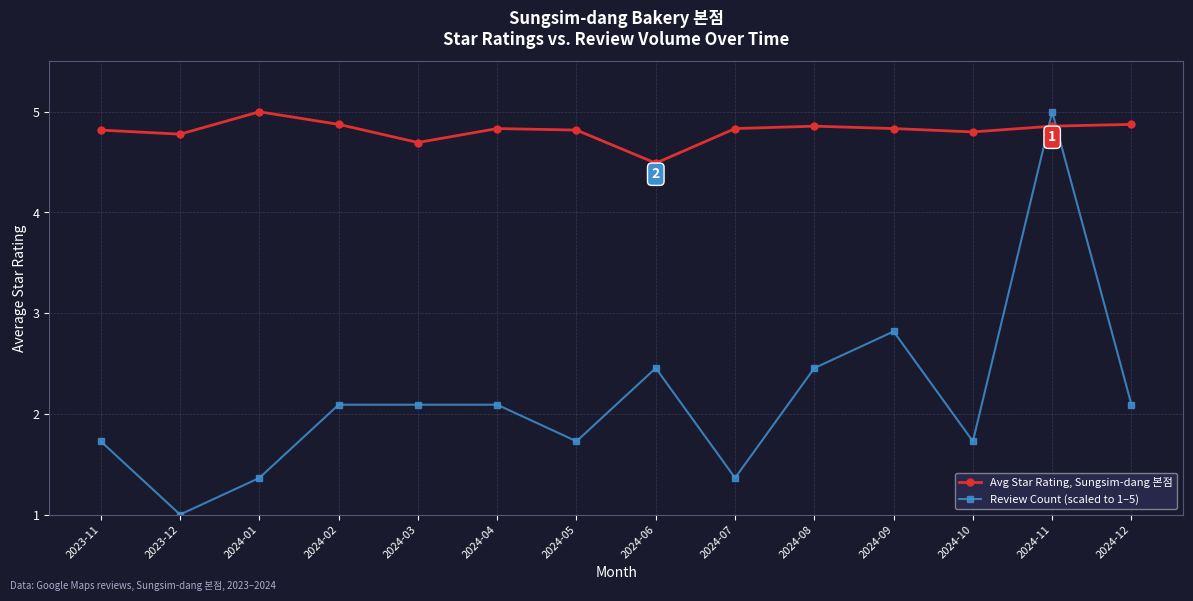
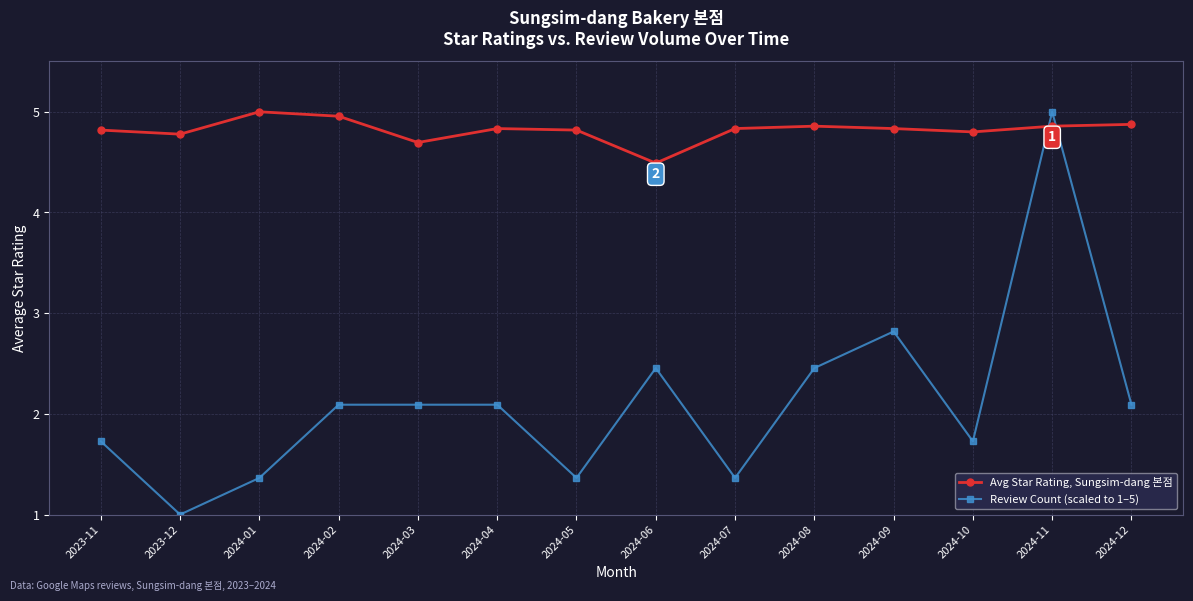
Avg Star Rating, Sungsim-dang 본점, 2024-02: 4.88 -> 4.96
Review Count (scaled to 1–5), 2024-05: 1.73 -> 1.36
